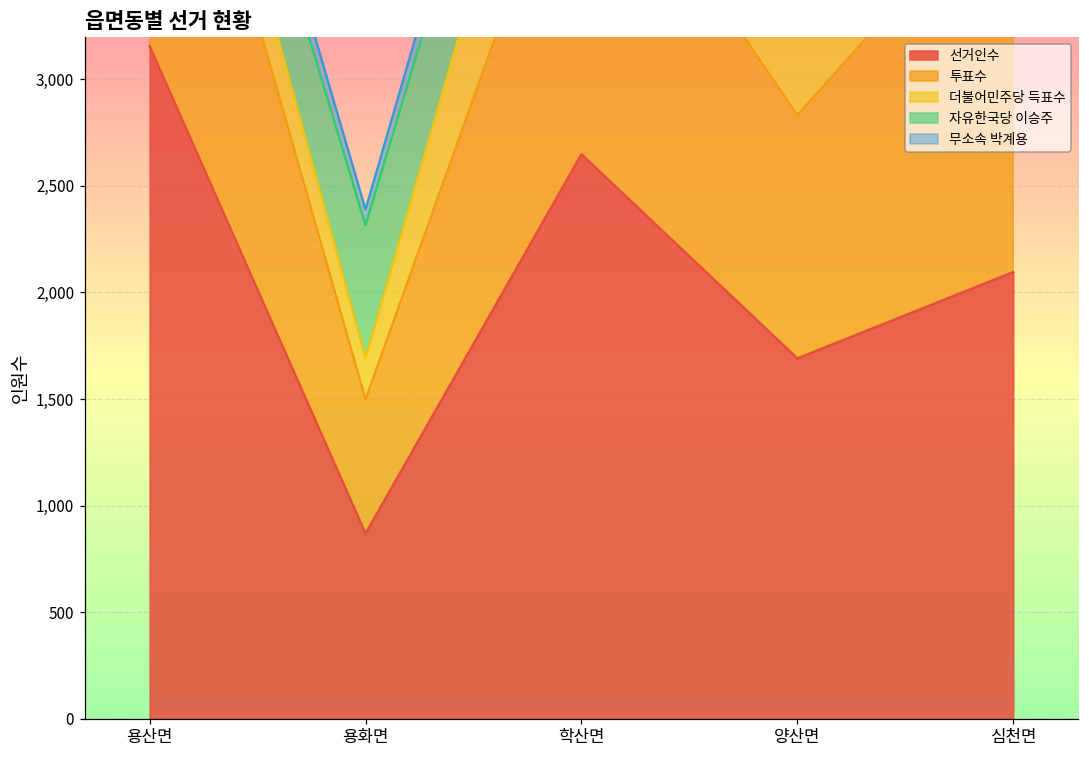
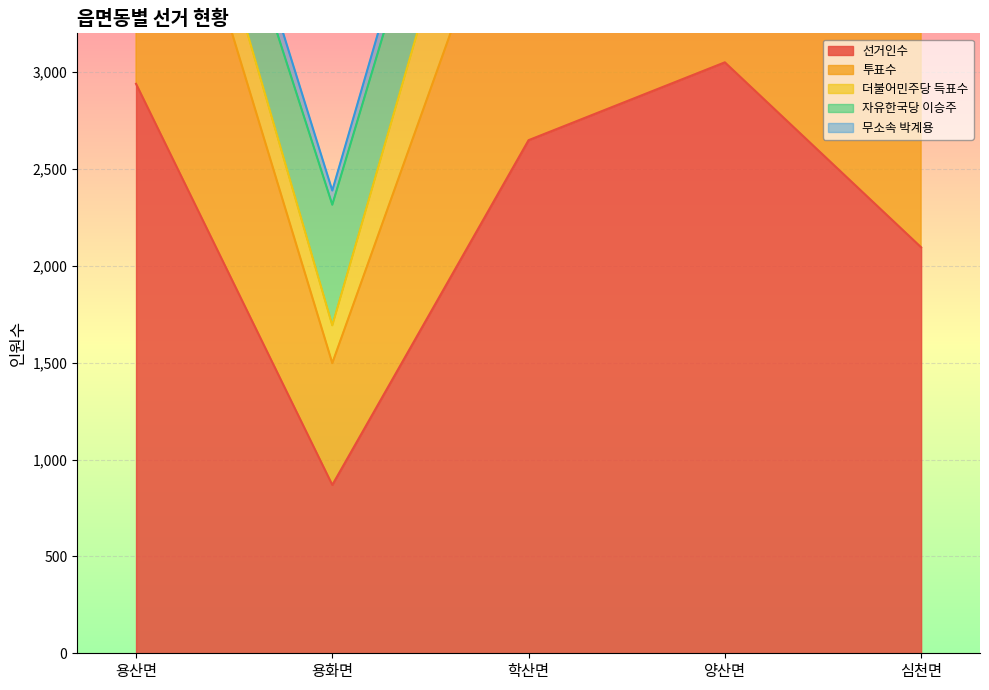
선거인수, 용산면: 3,160 -> 2,940
선거인수, 양산면: 1,690 -> 3,050
